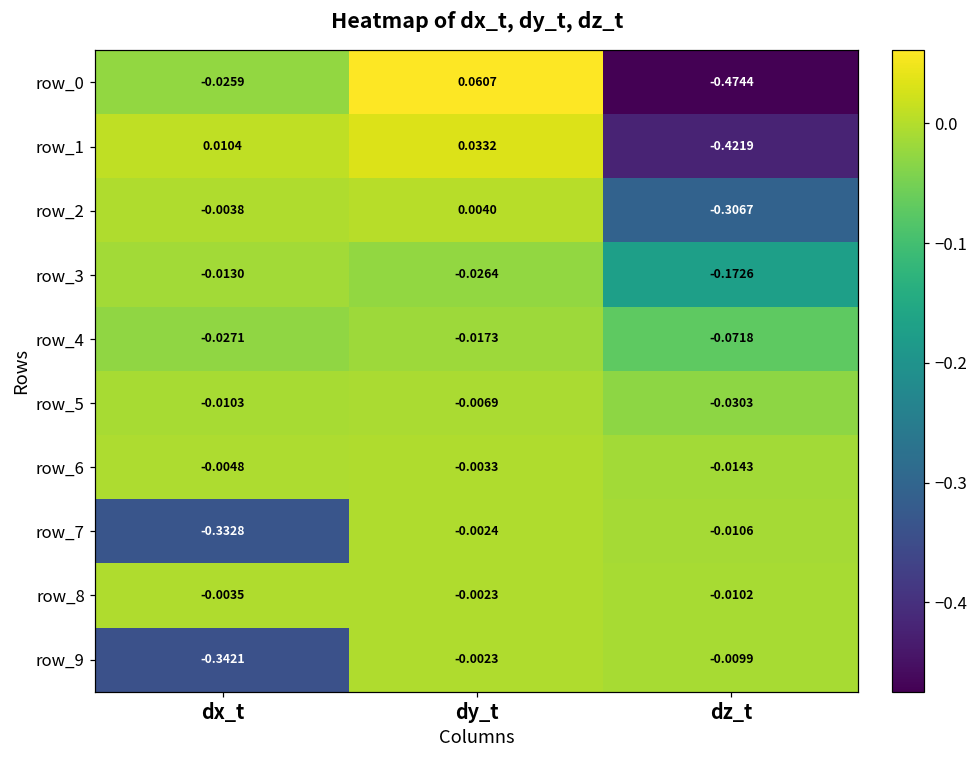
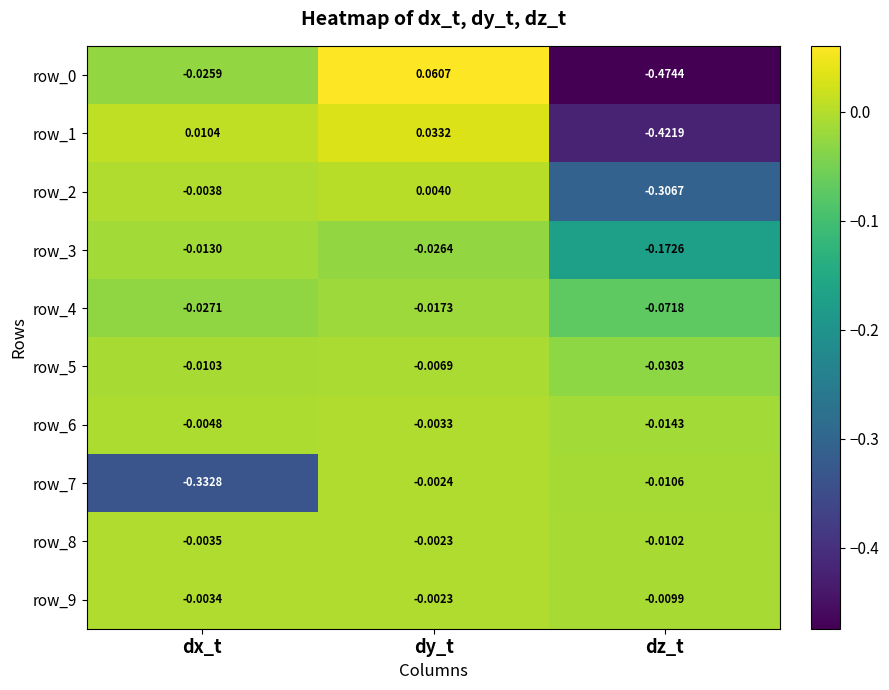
row_9, dx_t: -0.3421 -> -0.0034
